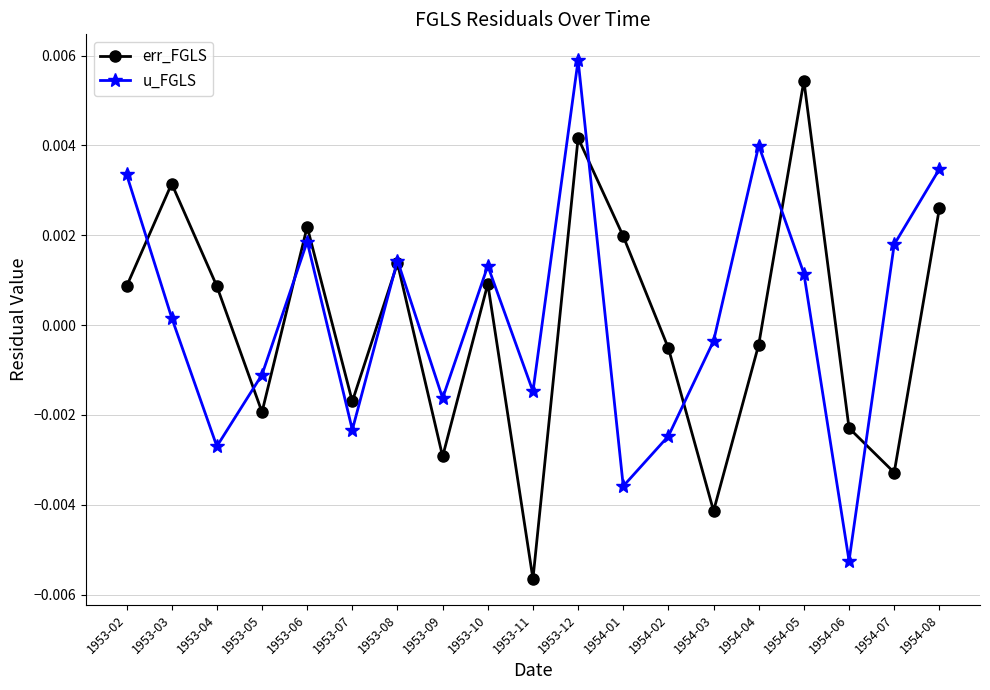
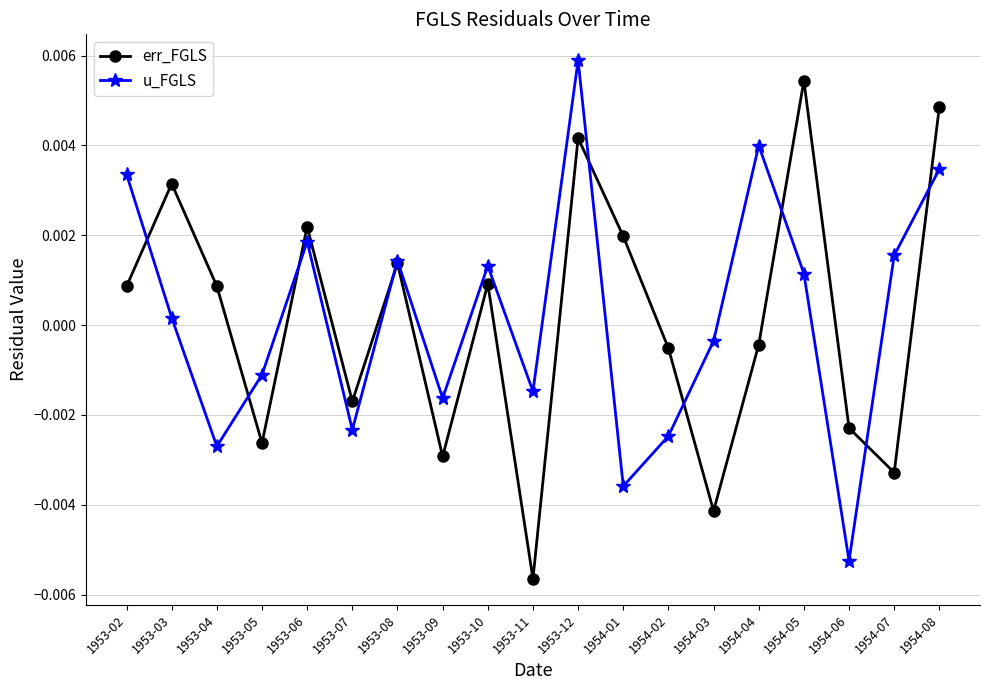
err_FGLS, 1953-05: -0.0019 -> -0.0026
u_FGLS, 1954-07: 0.0018 -> 0.0016
err_FGLS, 1954-08: 0.0026 -> 0.0049
